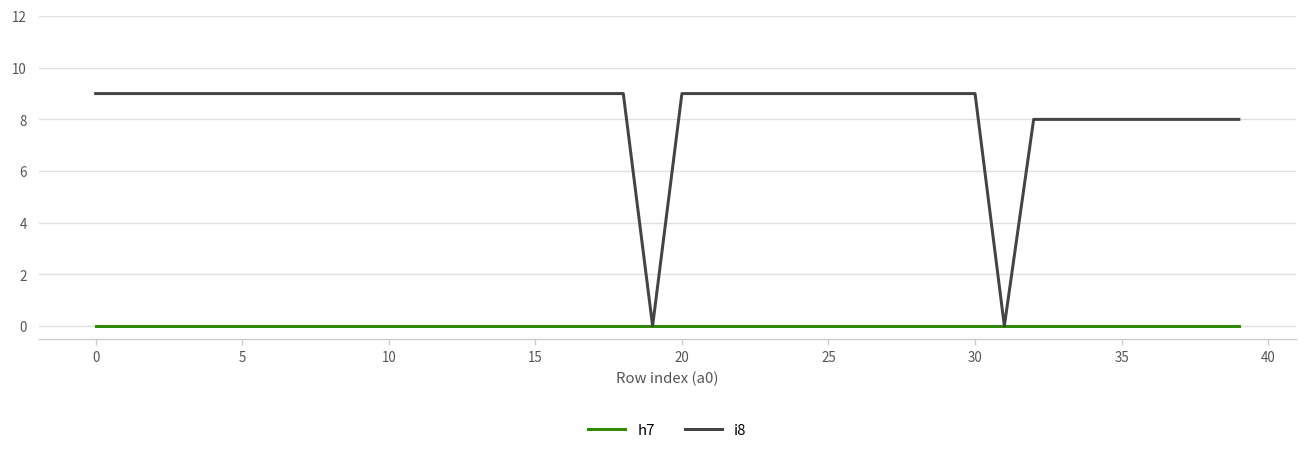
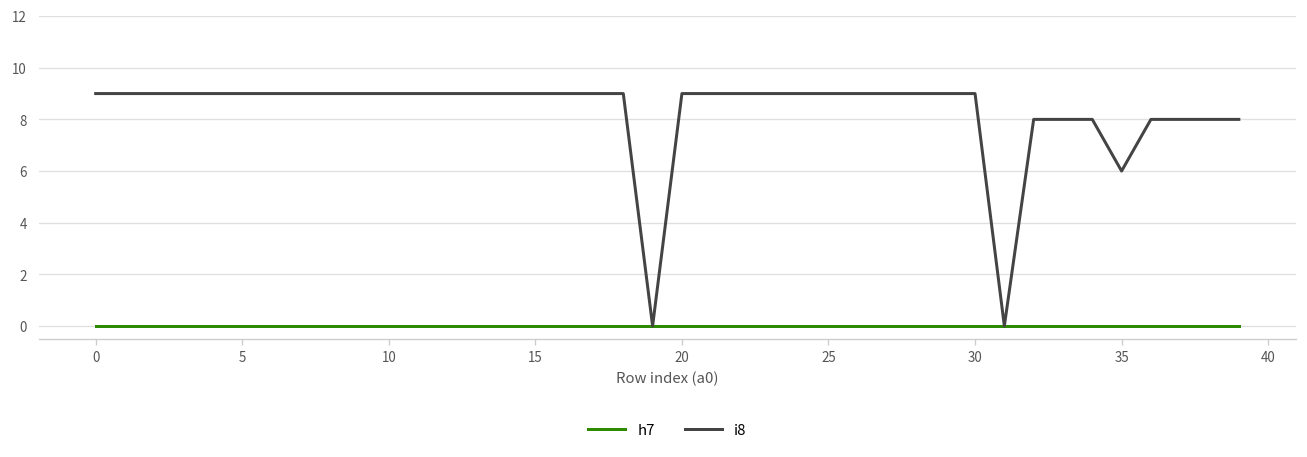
i8, 35: 8 -> 6
